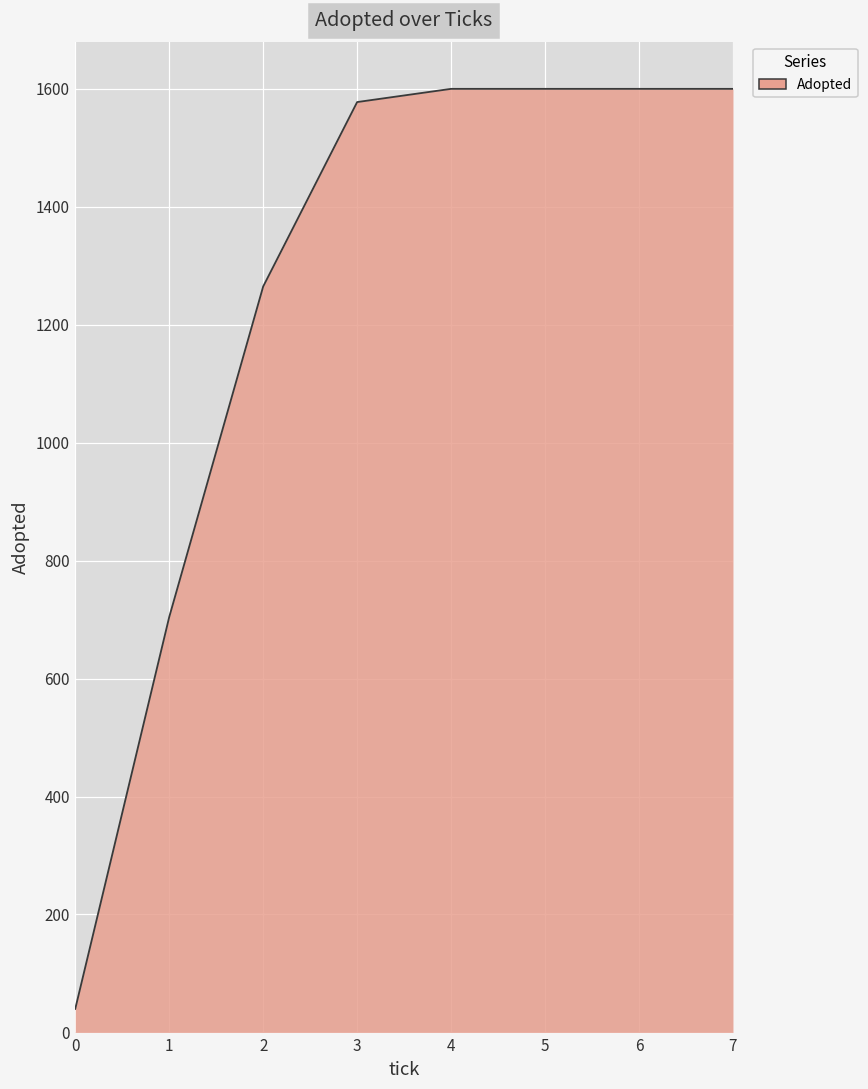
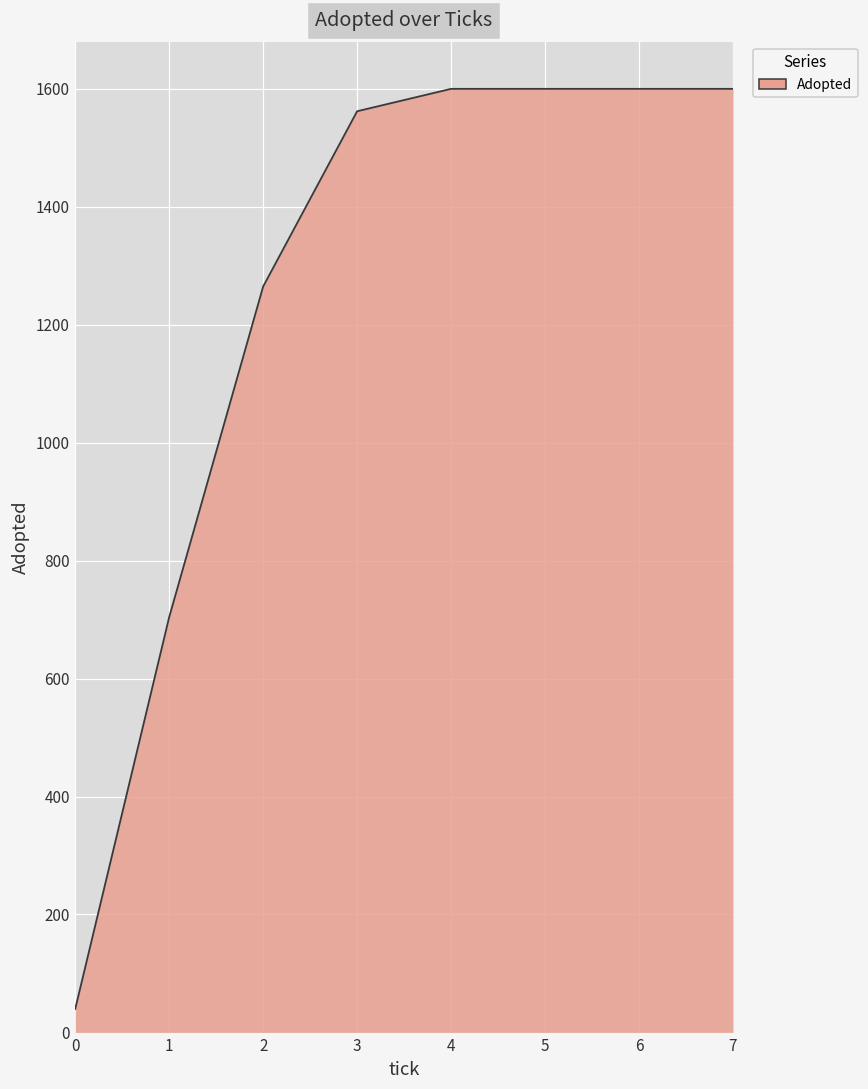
3: 1580 -> 1560
